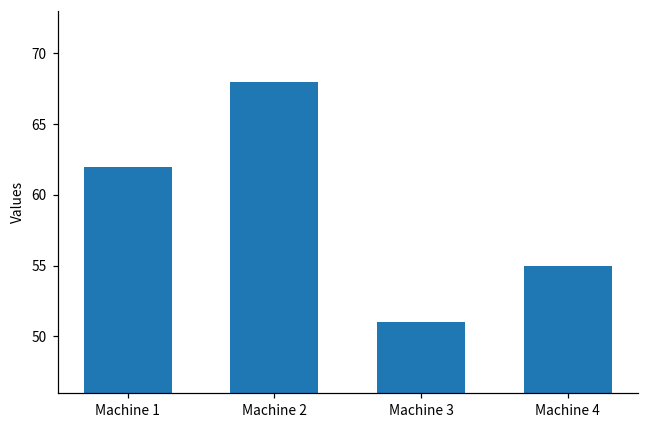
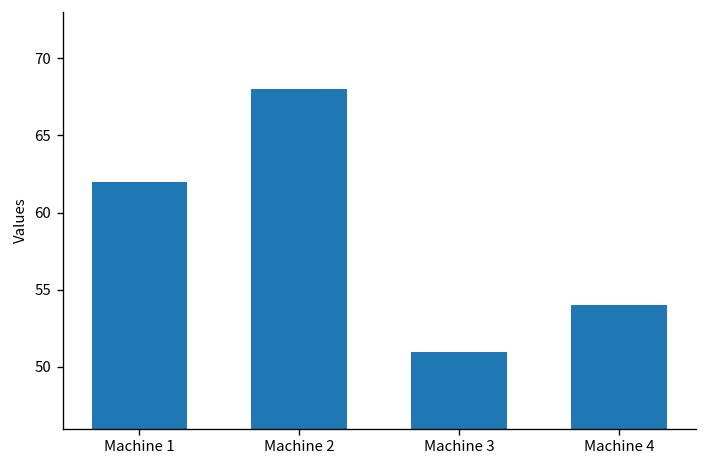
Machine 4: 55 -> 54
